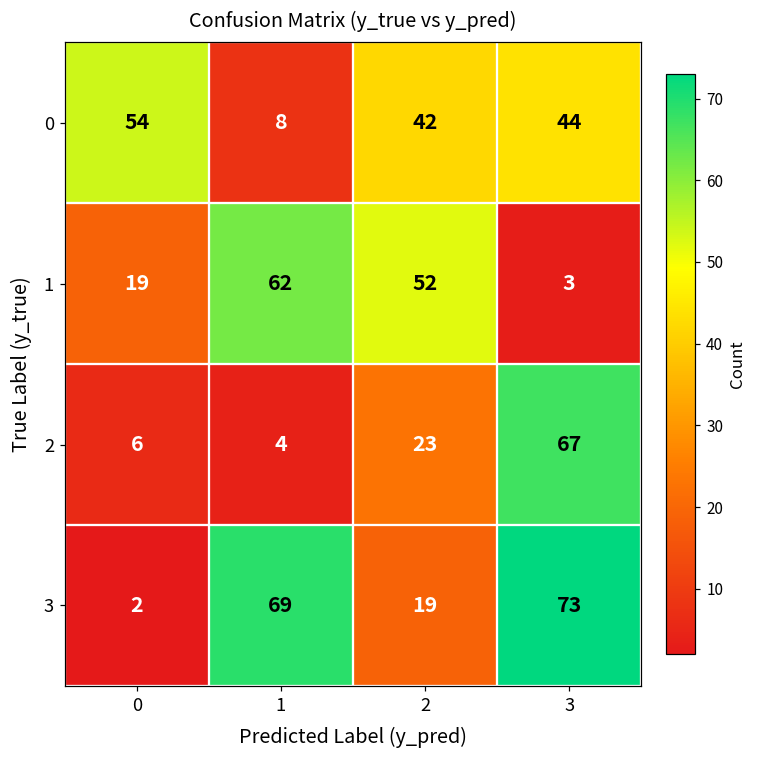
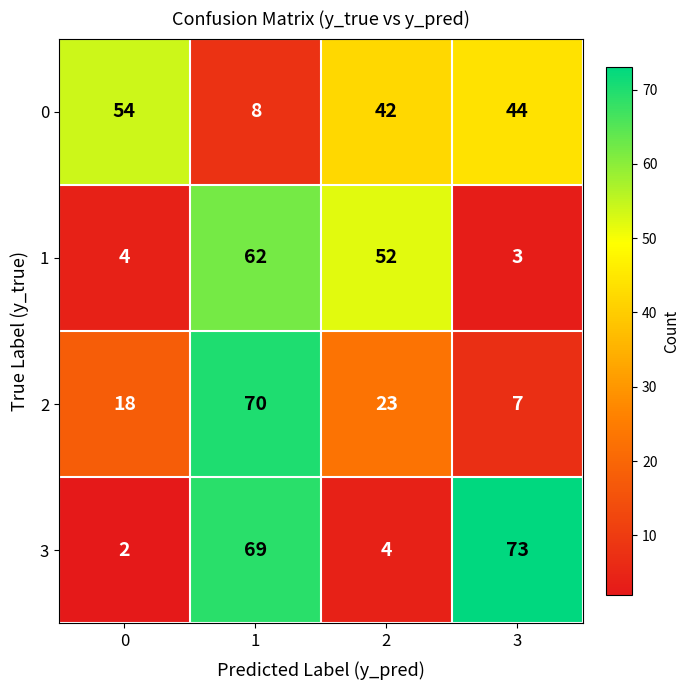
1, 0: 19 -> 4
2, 0: 6 -> 18
2, 1: 4 -> 70
2, 3: 67 -> 7
3, 2: 19 -> 4
